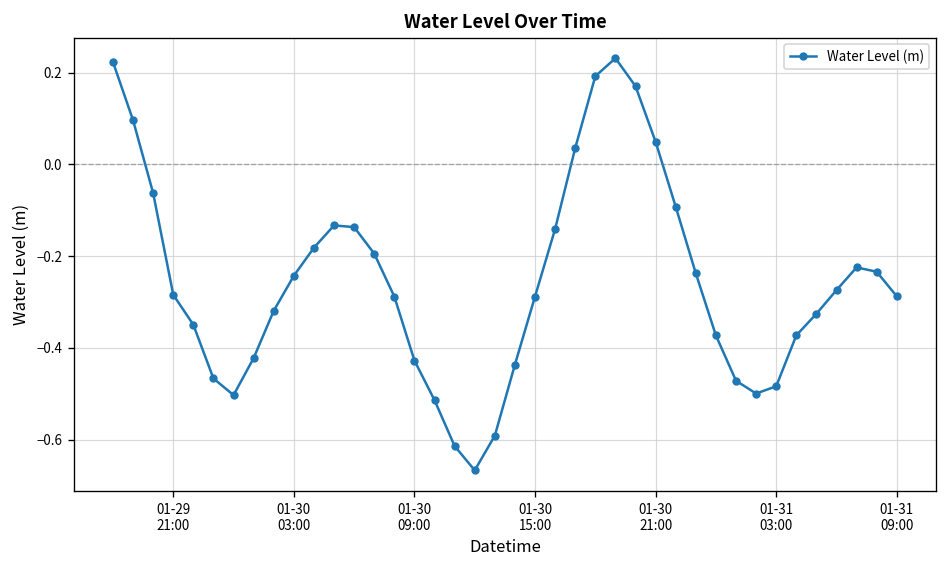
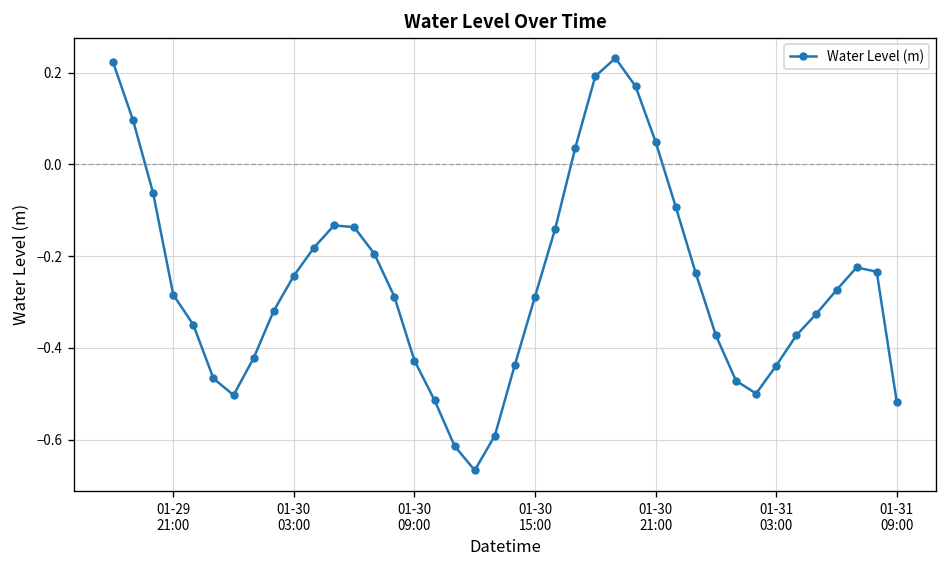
01-31 03:00: -0.48 -> -0.44
01-31 09:00: -0.29 -> -0.52
